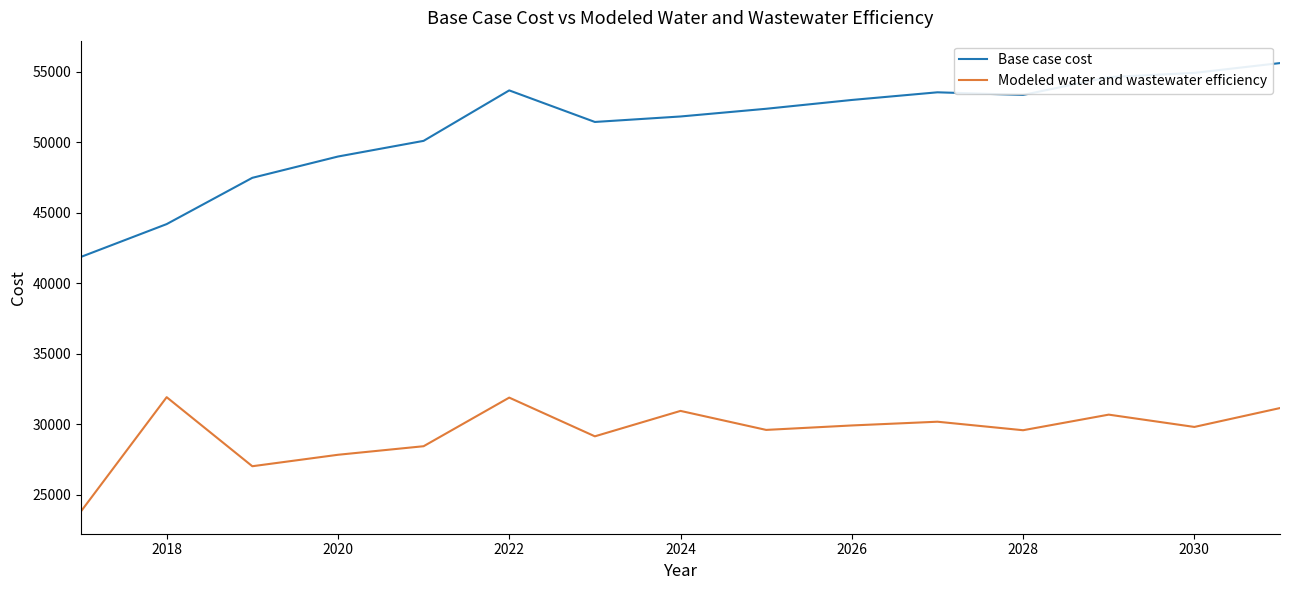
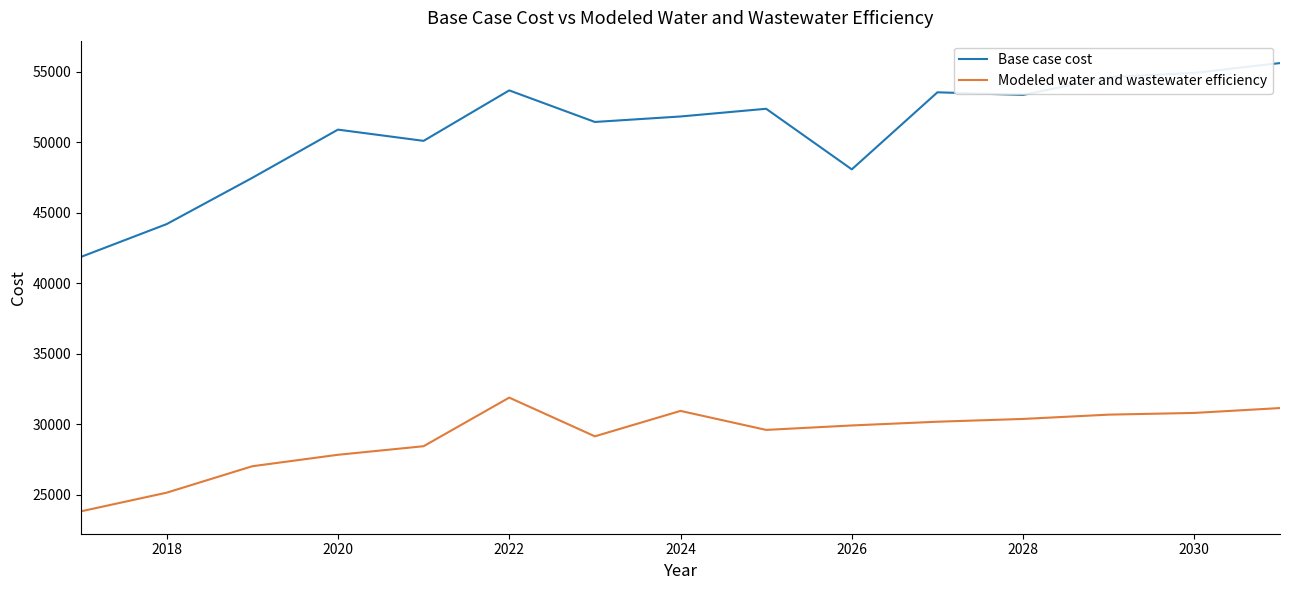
Modeled water and wastewater efficiency, 2018: 31900 -> 25200
Base case cost, 2020: 49000 -> 50900
Base case cost, 2026: 53000 -> 48100
Modeled water and wastewater efficiency, 2028: 29600 -> 30400
Modeled water and wastewater efficiency, 2030: 29800 -> 30800
